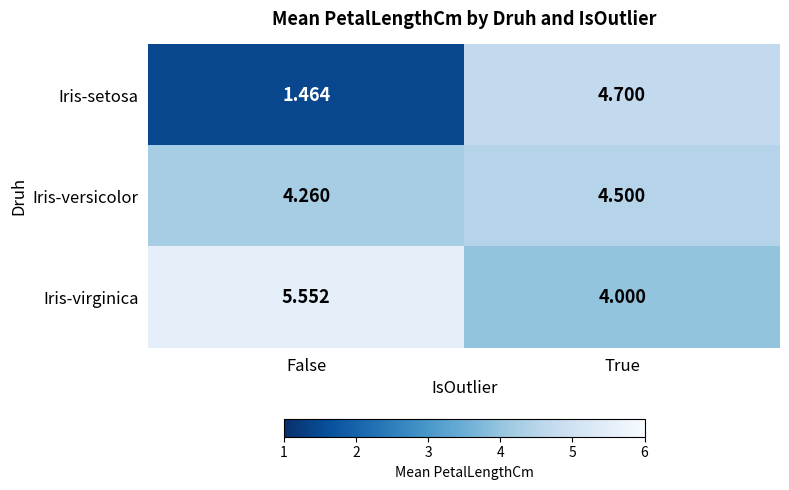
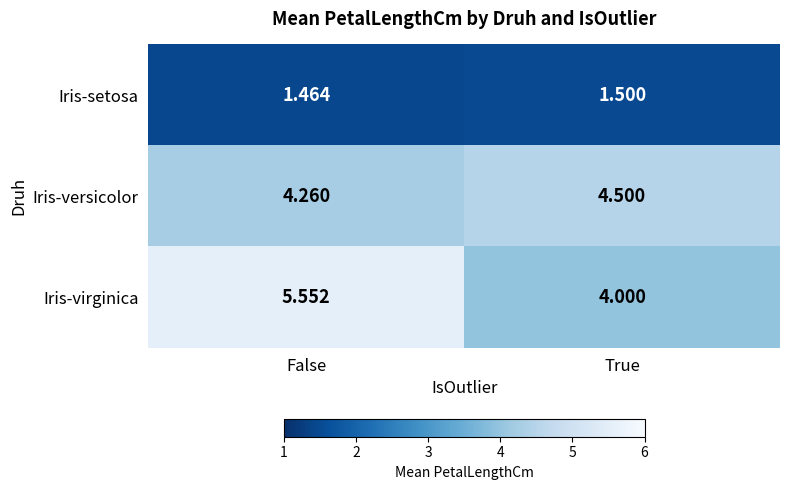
Iris-setosa, True: 4.700 -> 1.500
